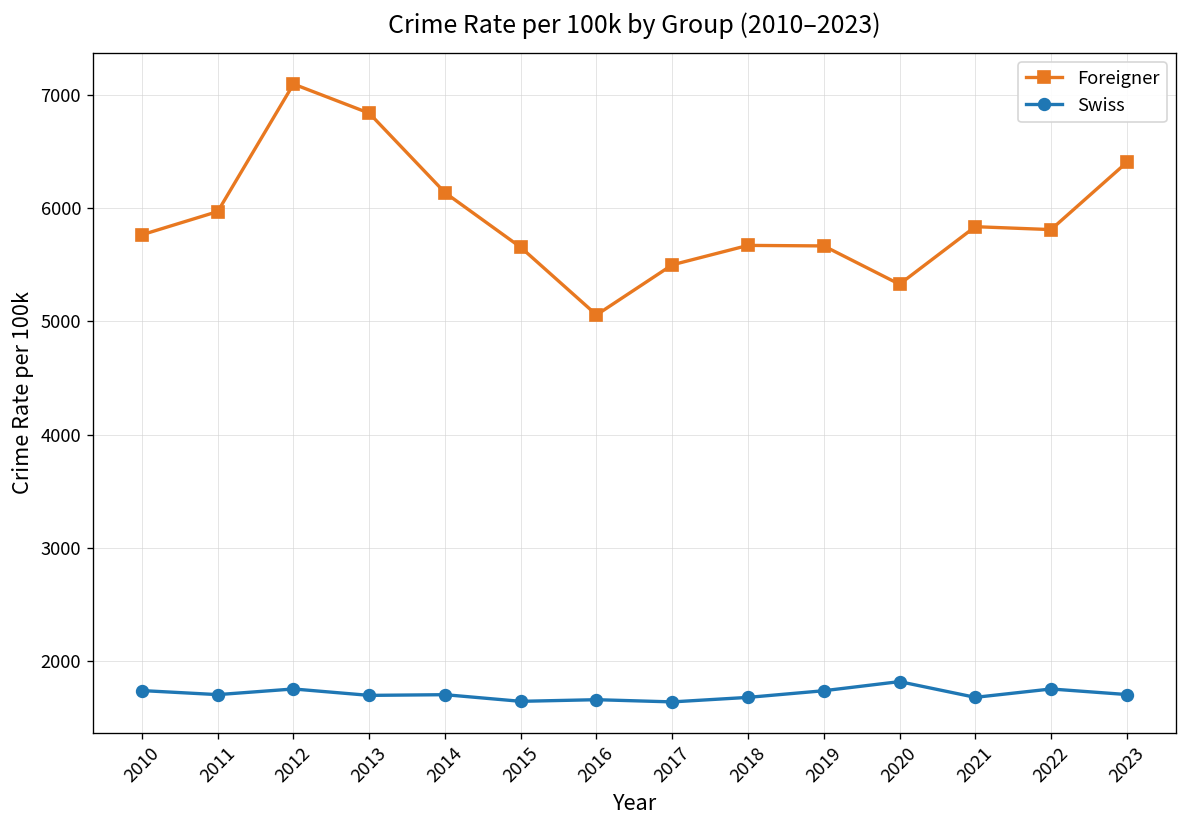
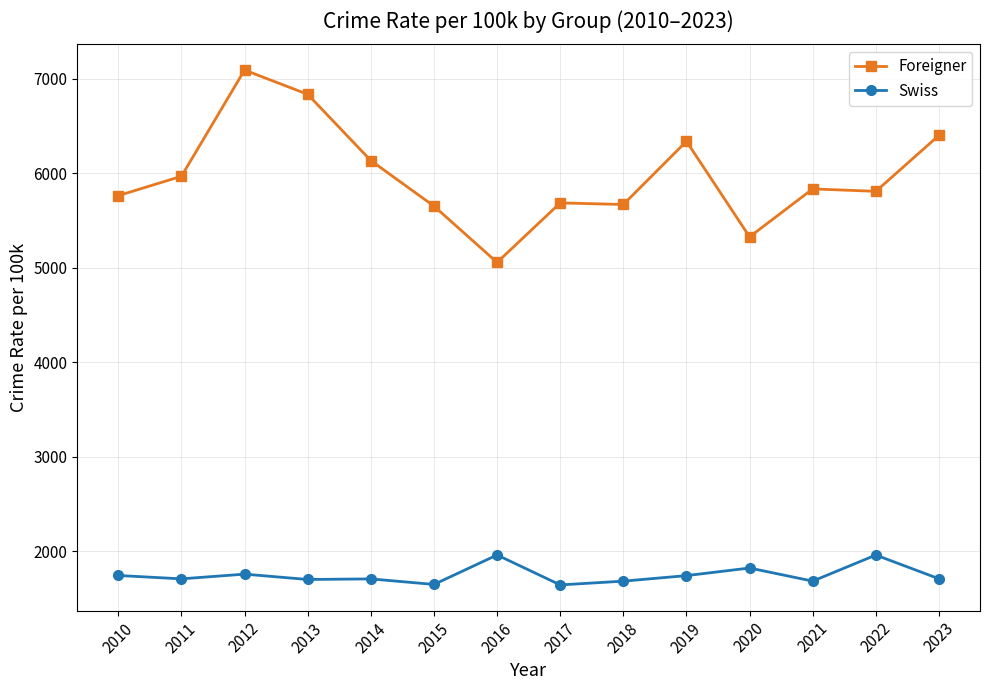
Swiss, 2016: 1700 -> 2000
Foreigner, 2017: 5500 -> 5700
Foreigner, 2019: 5700 -> 6300
Swiss, 2022: 1800 -> 2000
